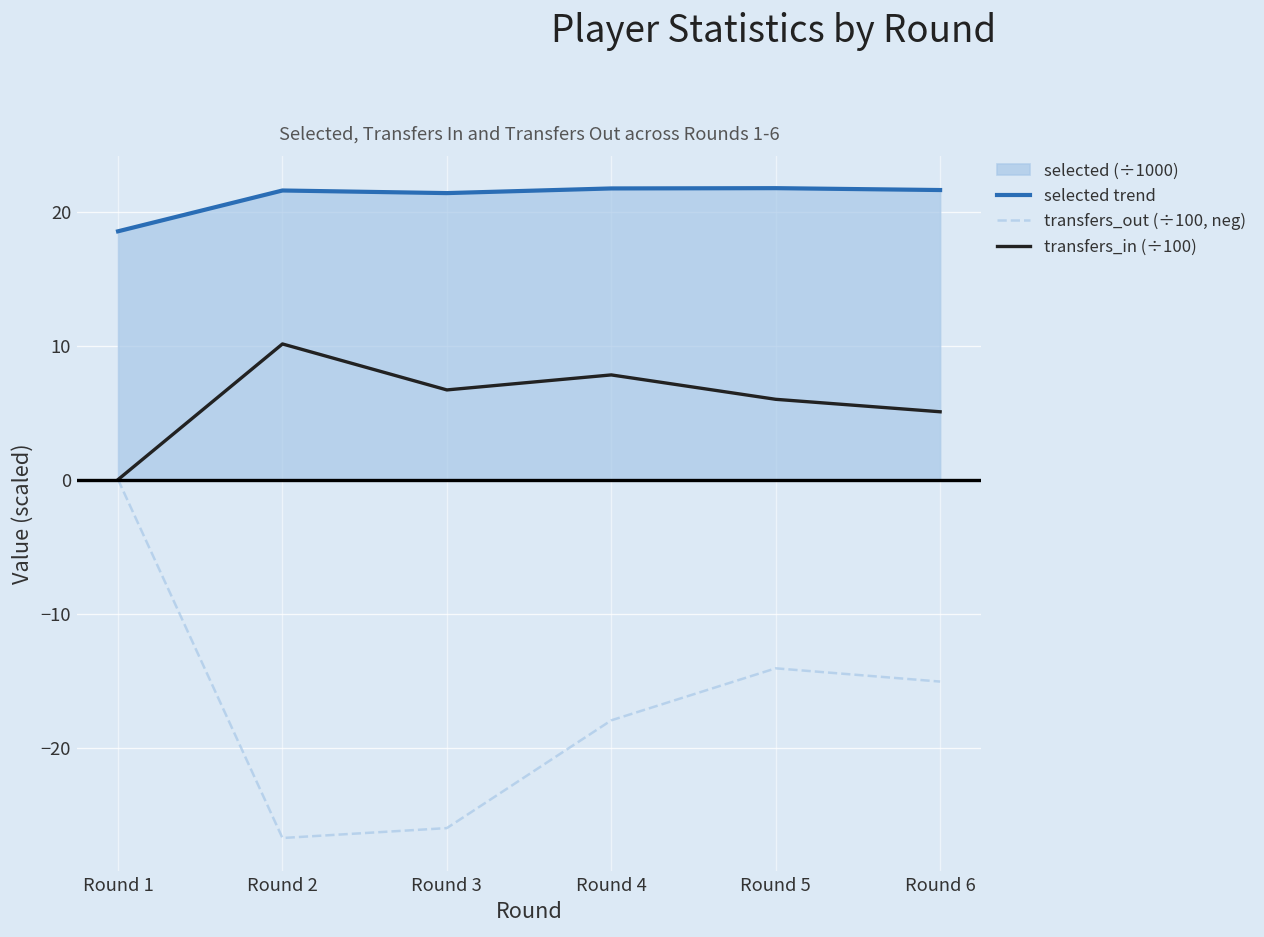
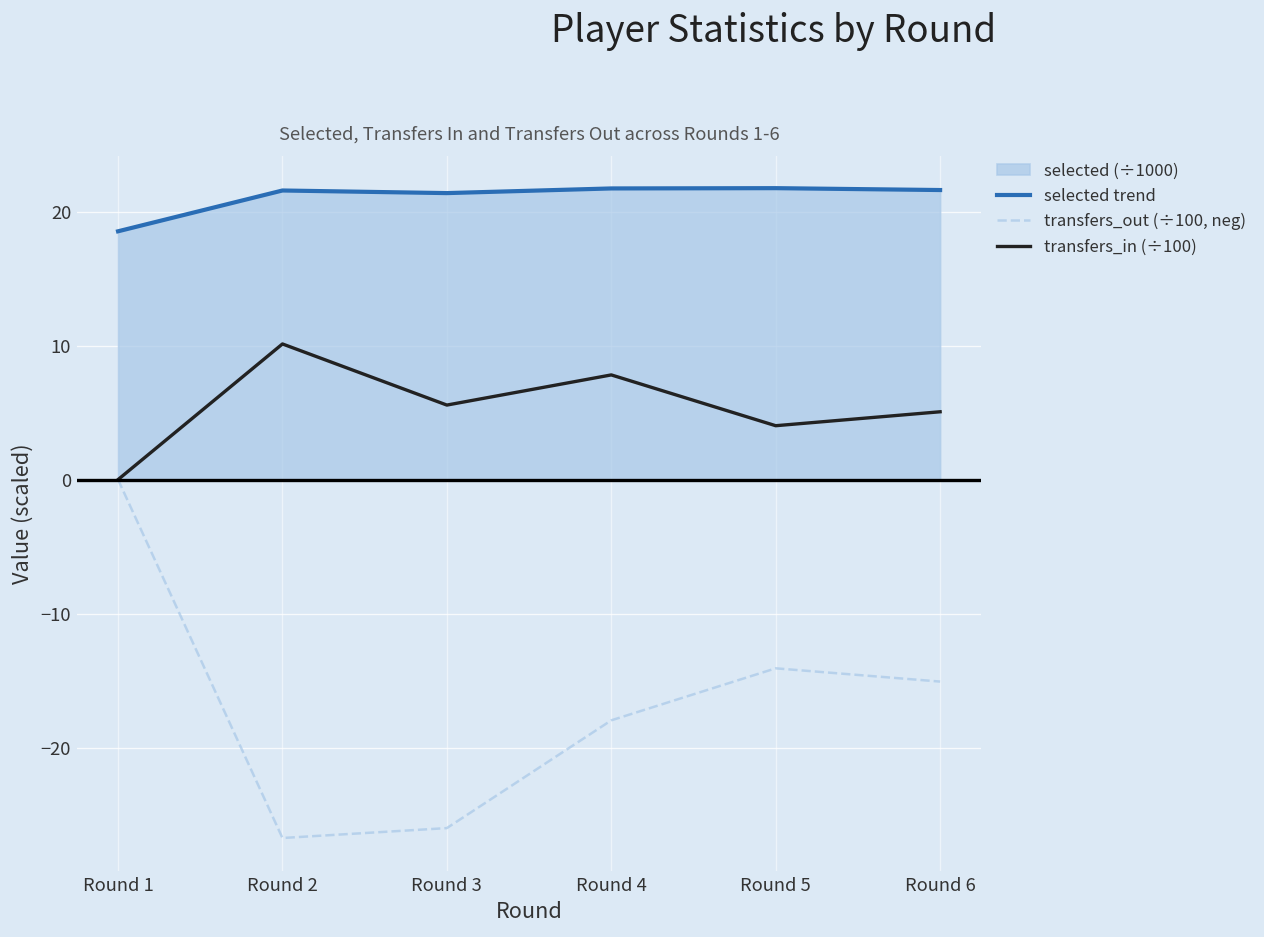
transfers_in (÷100), Round 3: 6.7 -> 5.6
transfers_in (÷100), Round 5: 6.0 -> 4.0
